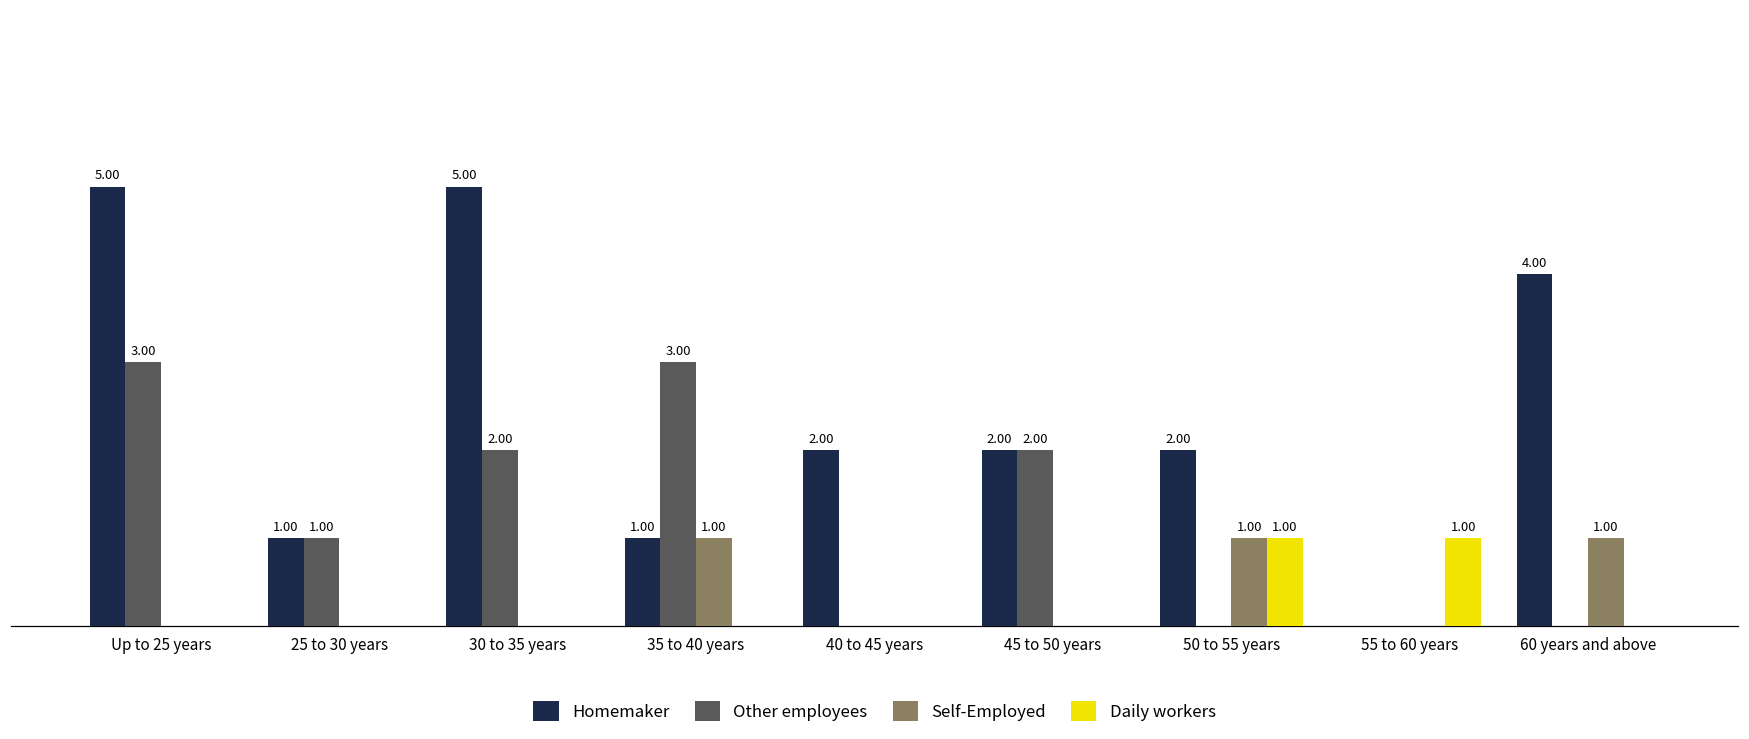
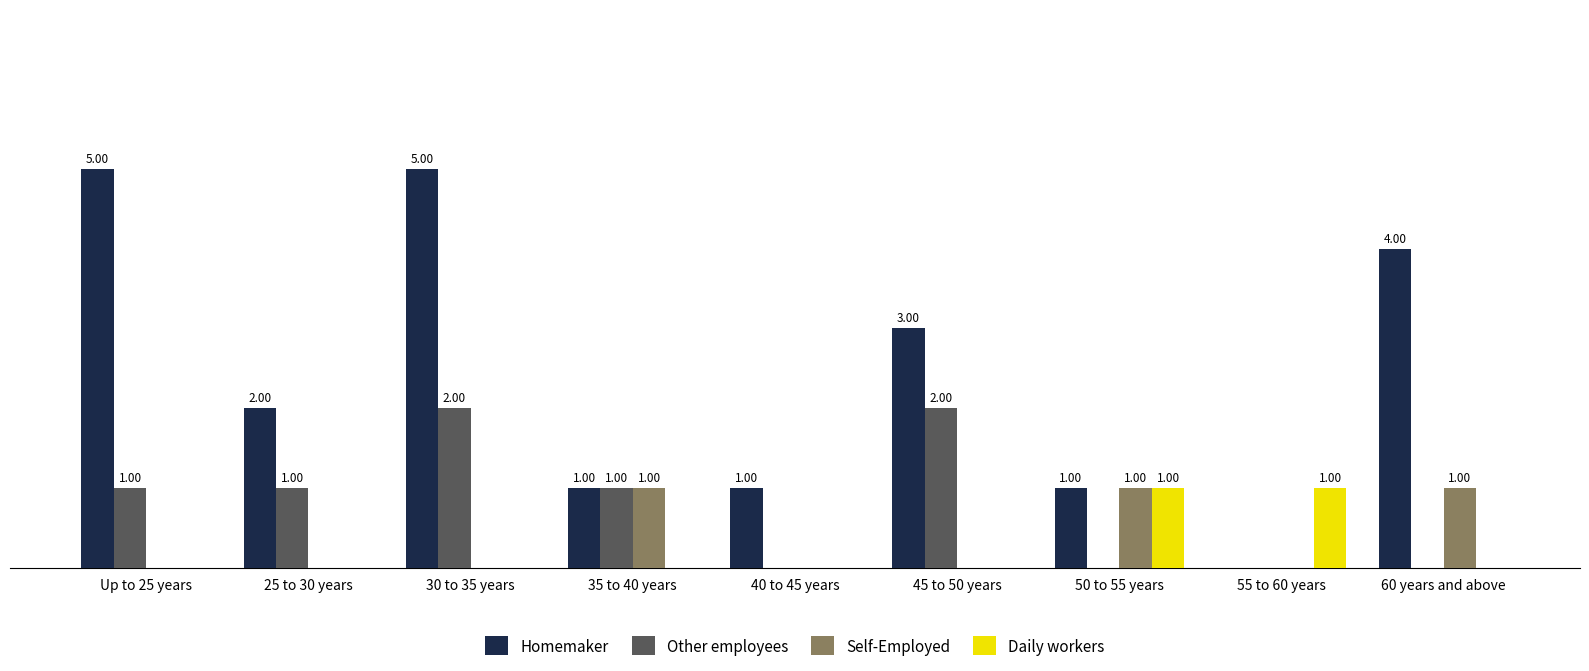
Other employees, Up to 25 years: 3.00 -> 1.00
Homemaker, 25 to 30 years: 1.00 -> 2.00
Other employees, 35 to 40 years: 3.00 -> 1.00
Homemaker, 40 to 45 years: 2.00 -> 1.00
Homemaker, 45 to 50 years: 2.00 -> 3.00
Homemaker, 50 to 55 years: 2.00 -> 1.00
